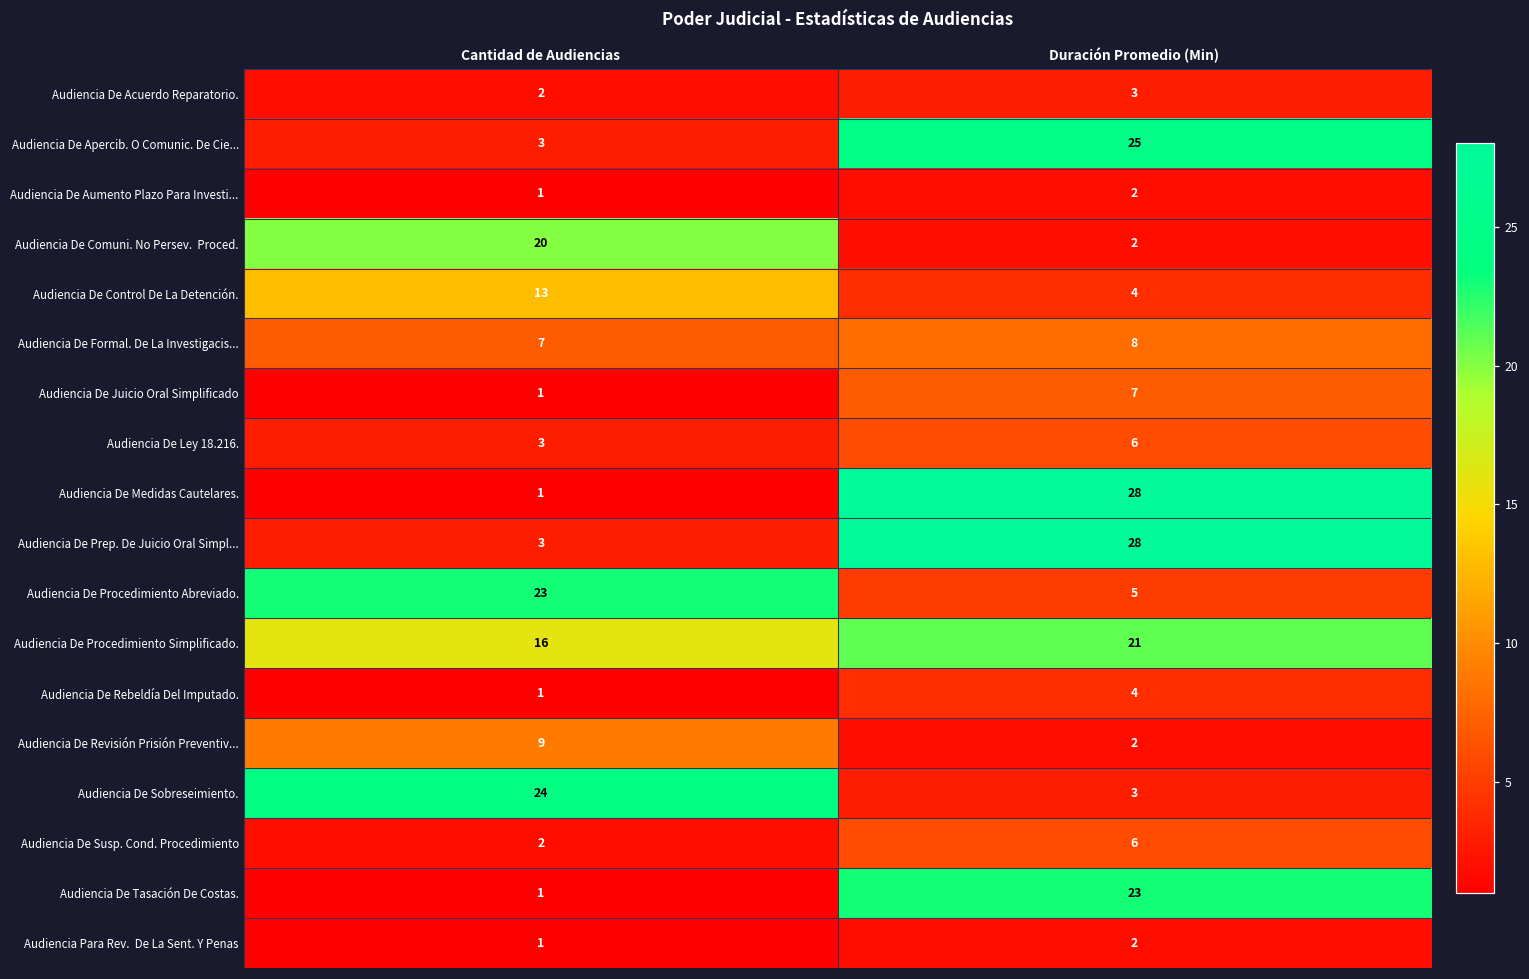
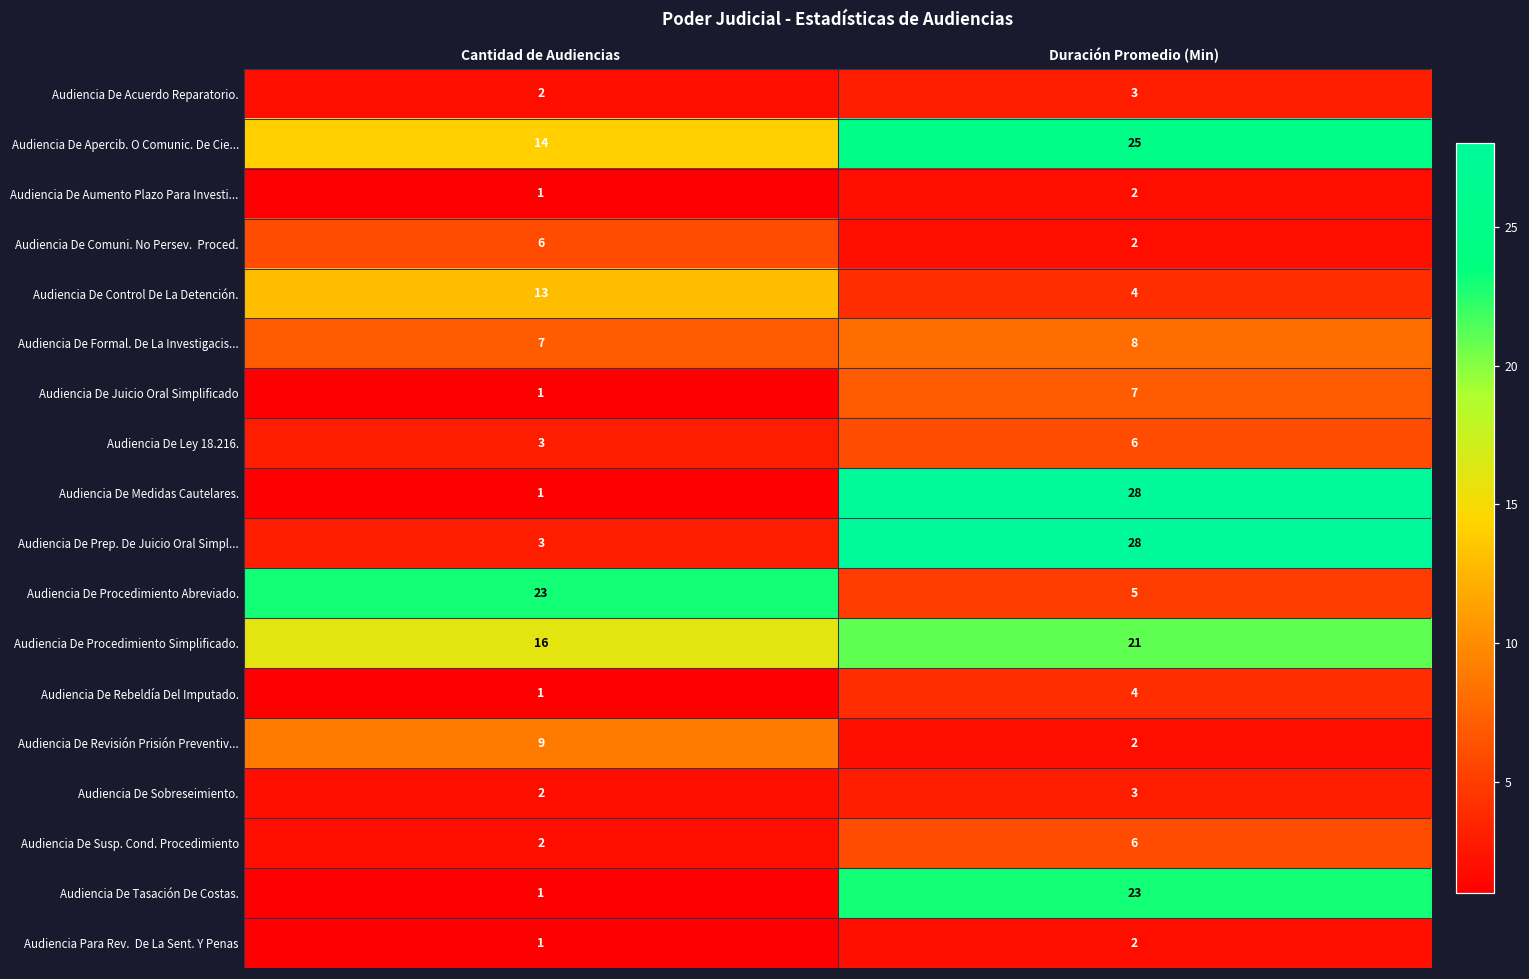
Audiencia De Apercib. O Comunic. De Cie..., Cantidad de Audiencias: 3 -> 14
Audiencia De Comuni. No Persev. Proced., Cantidad de Audiencias: 20 -> 6
Audiencia De Sobreseimiento., Cantidad de Audiencias: 24 -> 2
